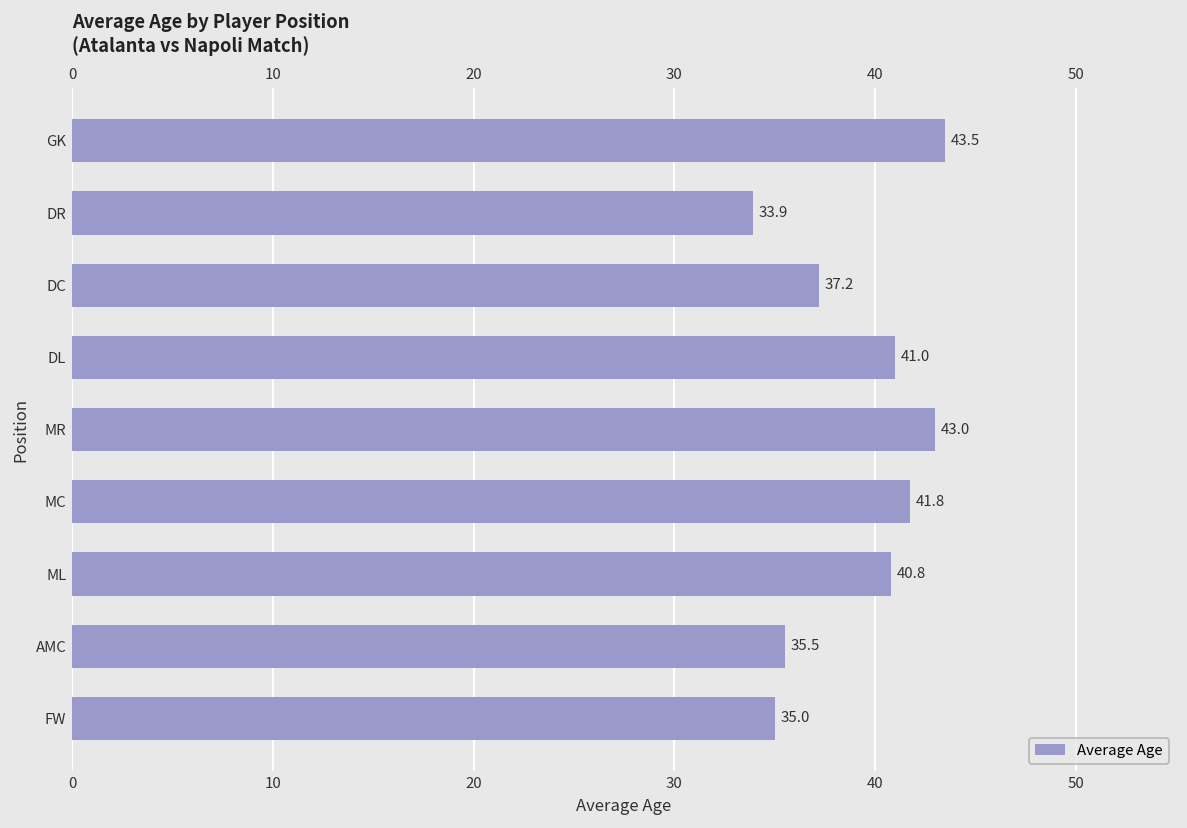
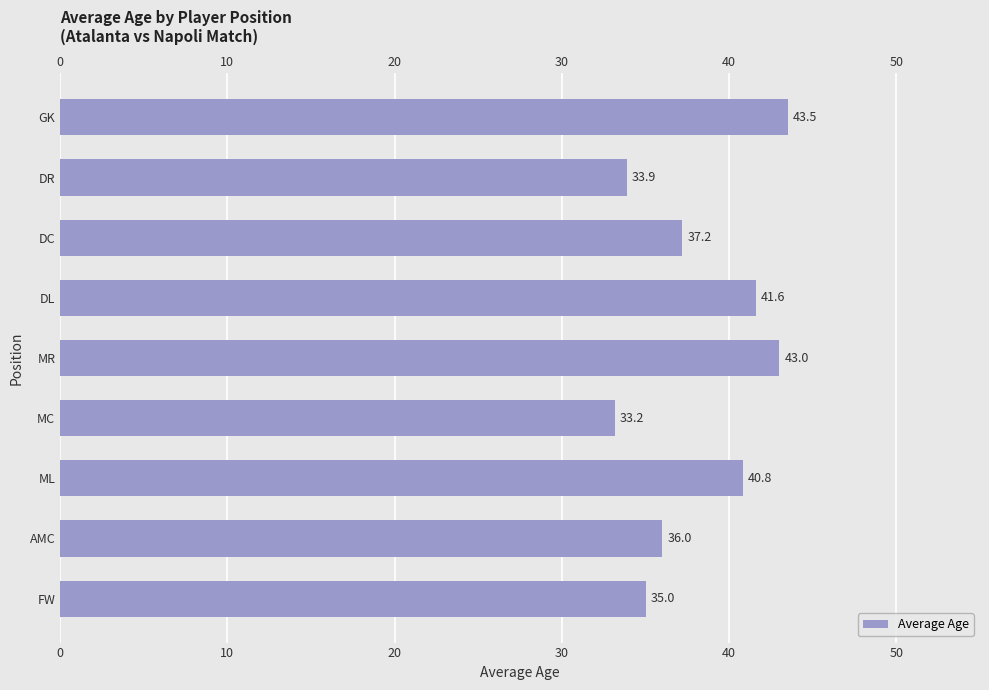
DL: 41.0 -> 41.6
MC: 41.8 -> 33.2
AMC: 35.5 -> 36.0
